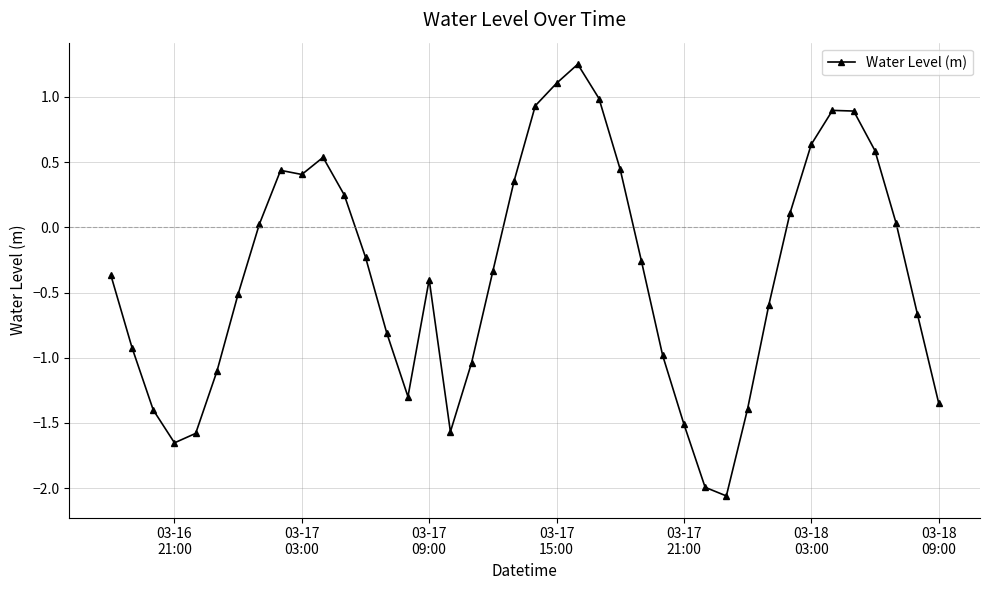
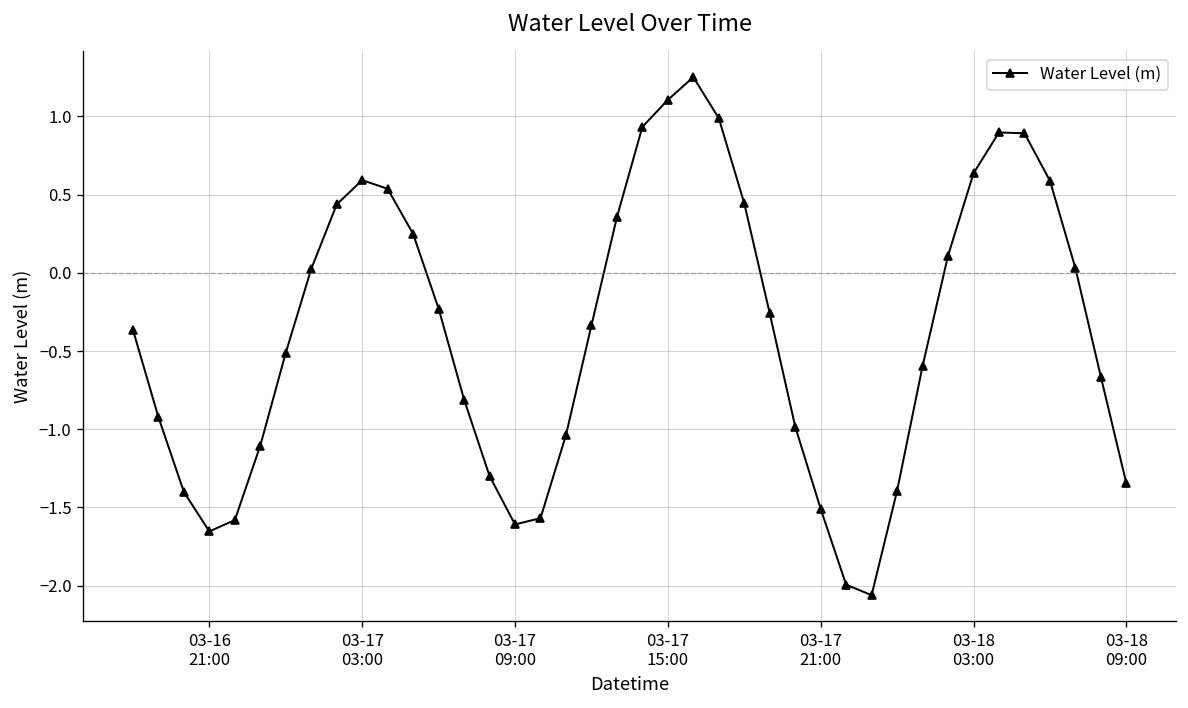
03-17 03:00: 0.41 -> 0.59
03-17 09:00: -0.40 -> -1.61
